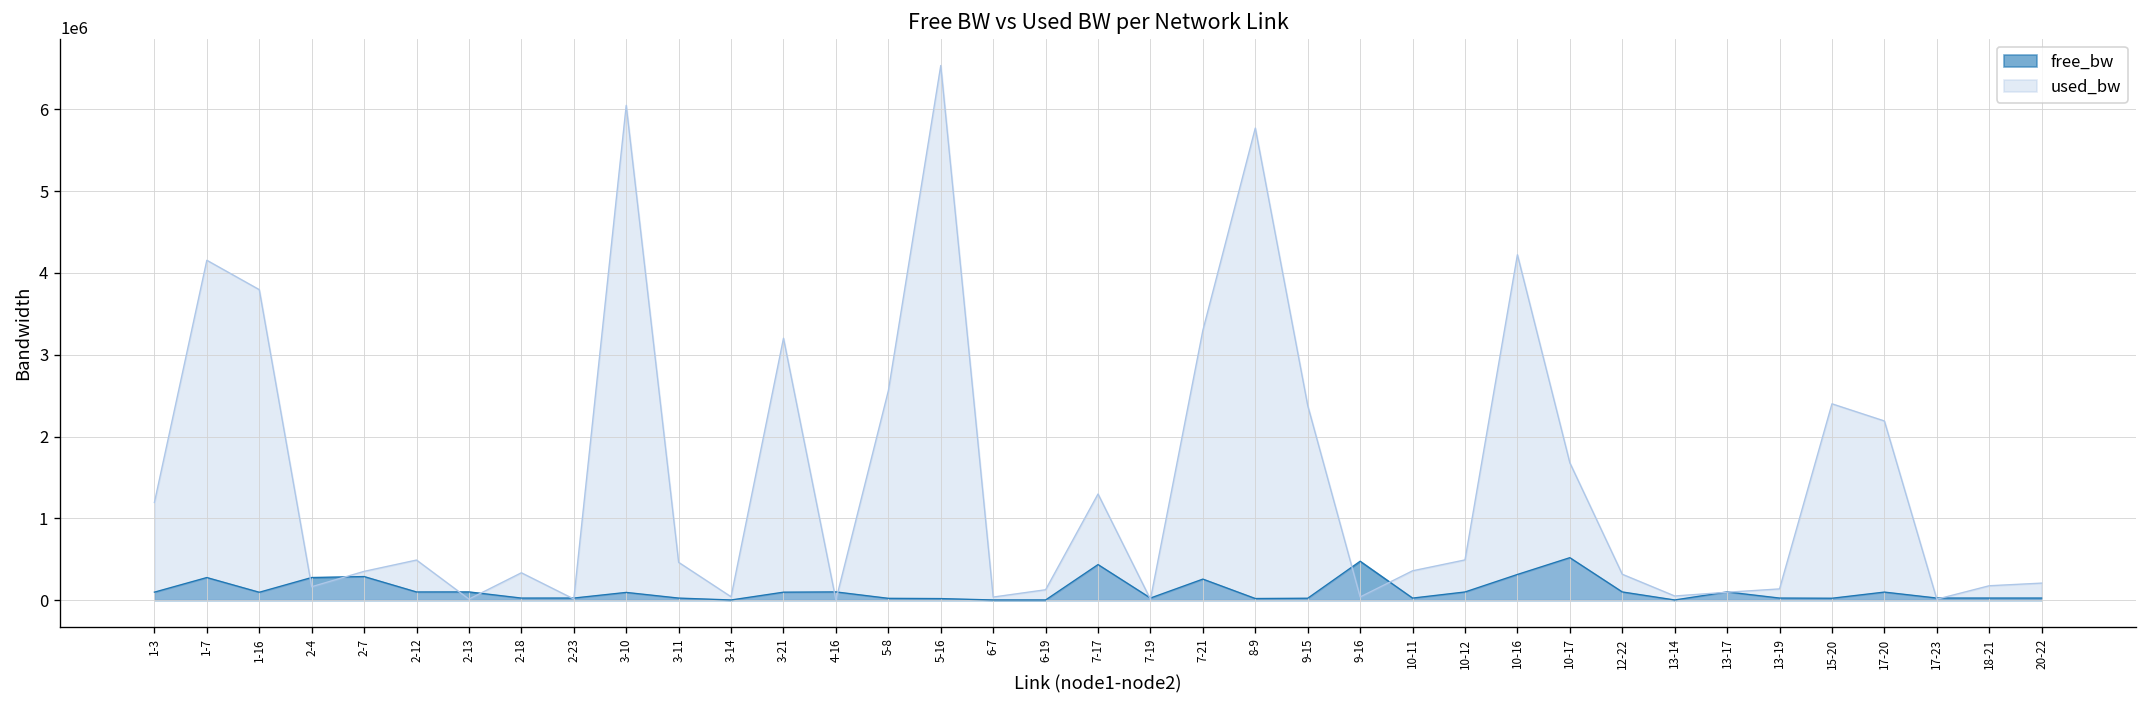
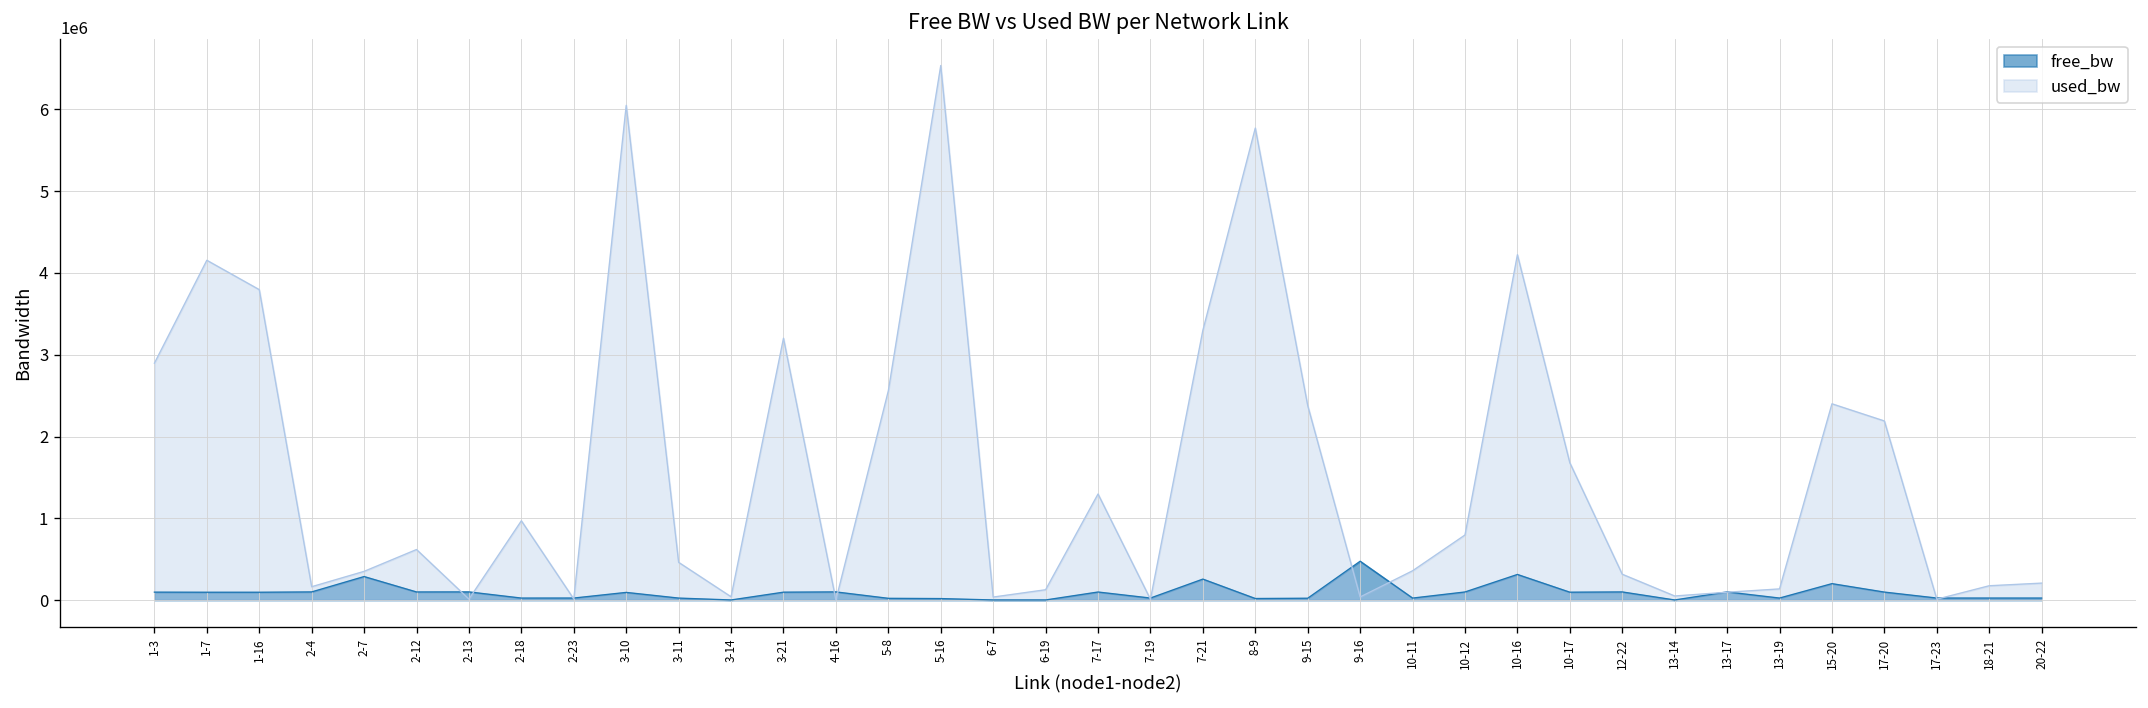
used_bw, 1-3: 1200000 -> 2900000
free_bw, 1-7: 300000 -> 100000
free_bw, 2-4: 300000 -> 100000
used_bw, 2-12: 500000 -> 600000
used_bw, 2-18: 300000 -> 1000000
free_bw, 7-17: 400000 -> 100000
used_bw, 10-12: 500000 -> 800000
free_bw, 10-17: 500000 -> 100000
free_bw, 15-20: 0 -> 200000
